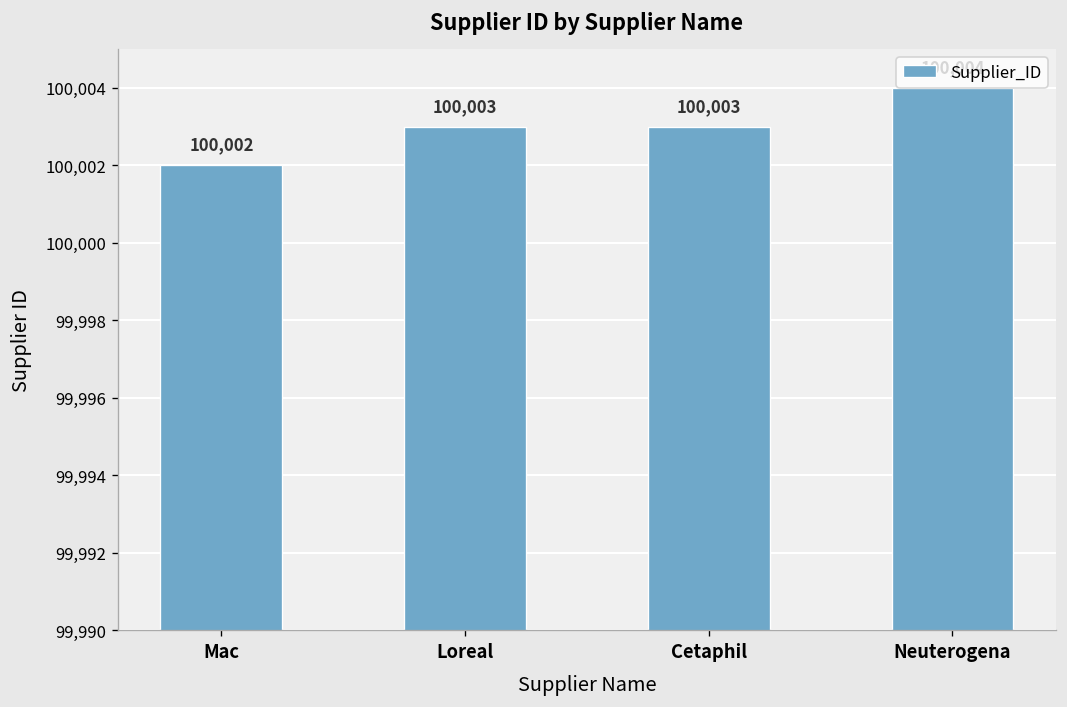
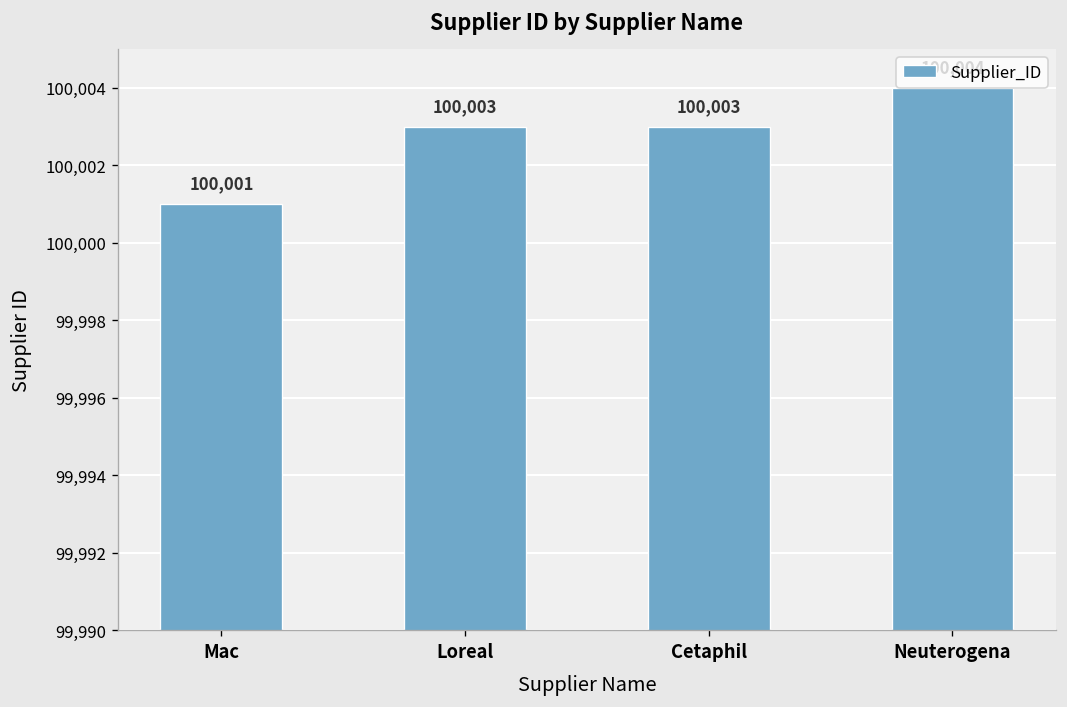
Mac: 100,002 -> 100,001
